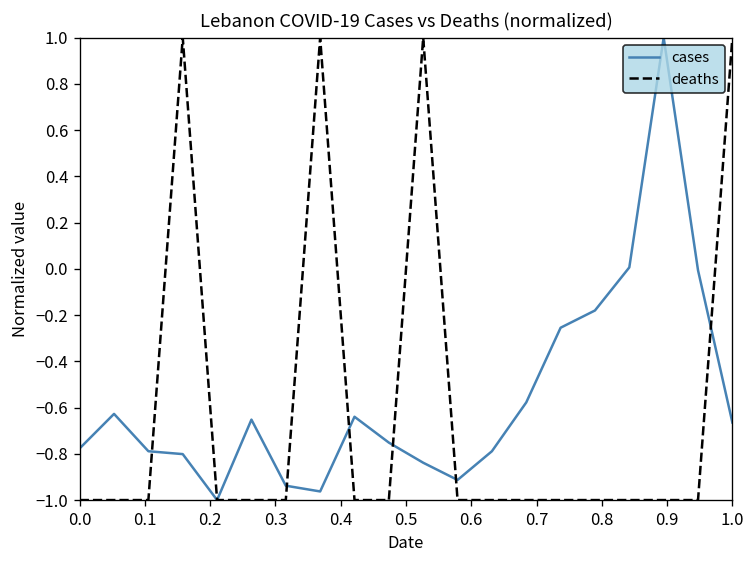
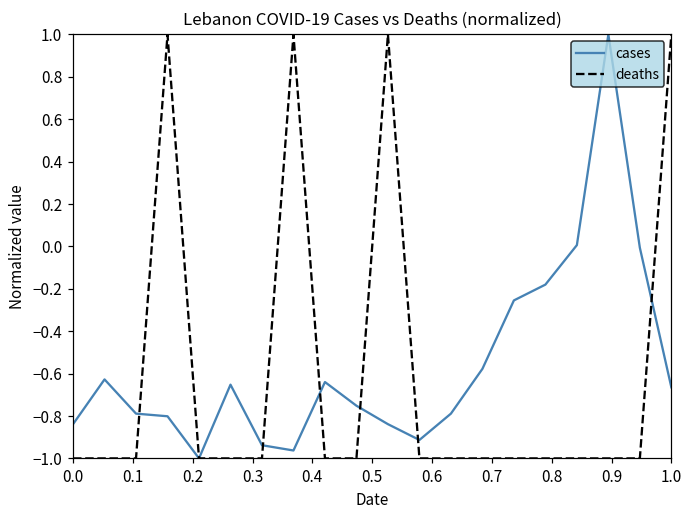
cases, 0.0: -0.78 -> -0.84
